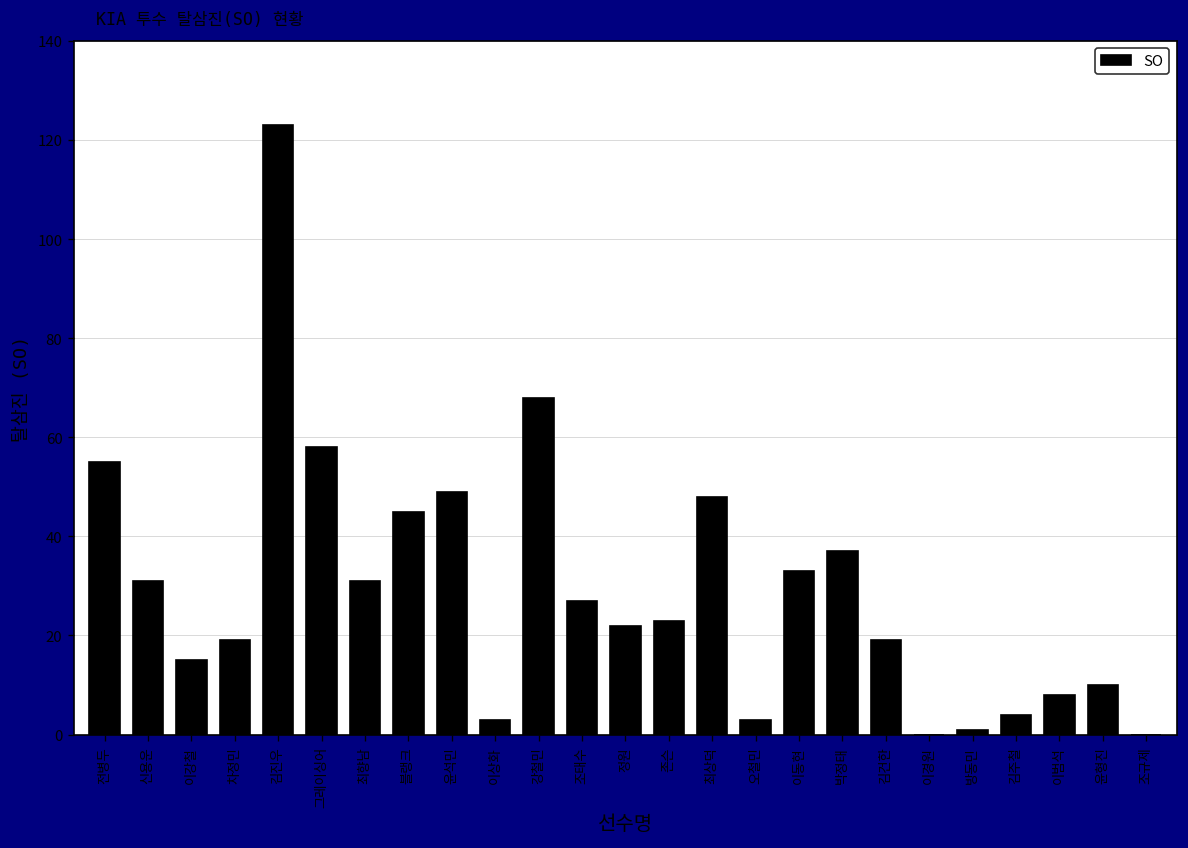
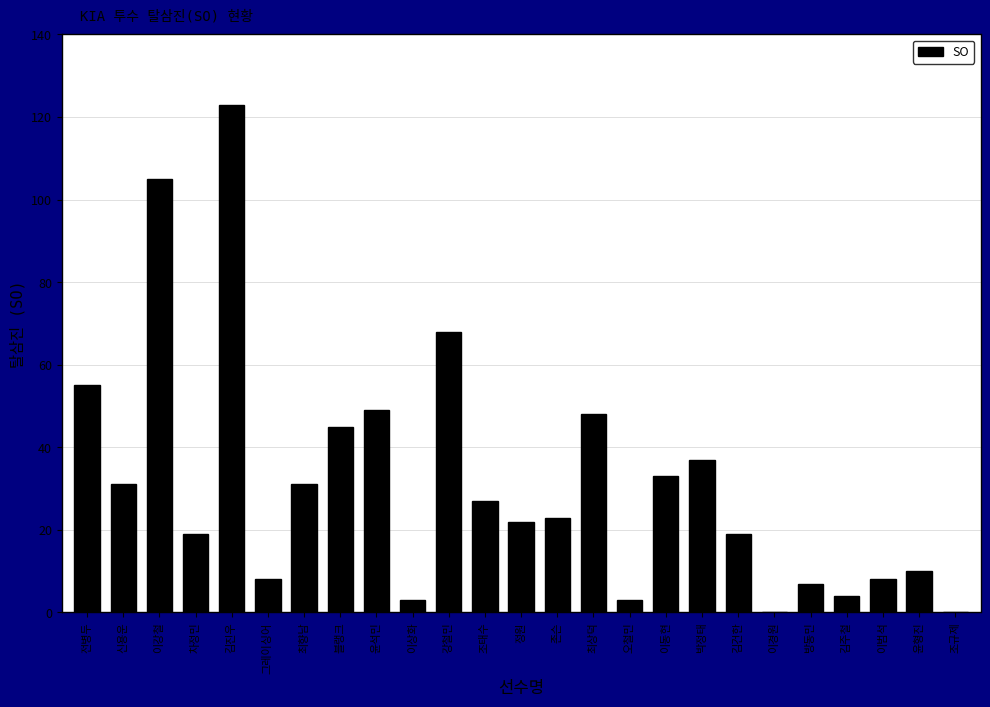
이강철: 15 -> 105
그레이싱어: 58 -> 8
방동민: 1 -> 7
